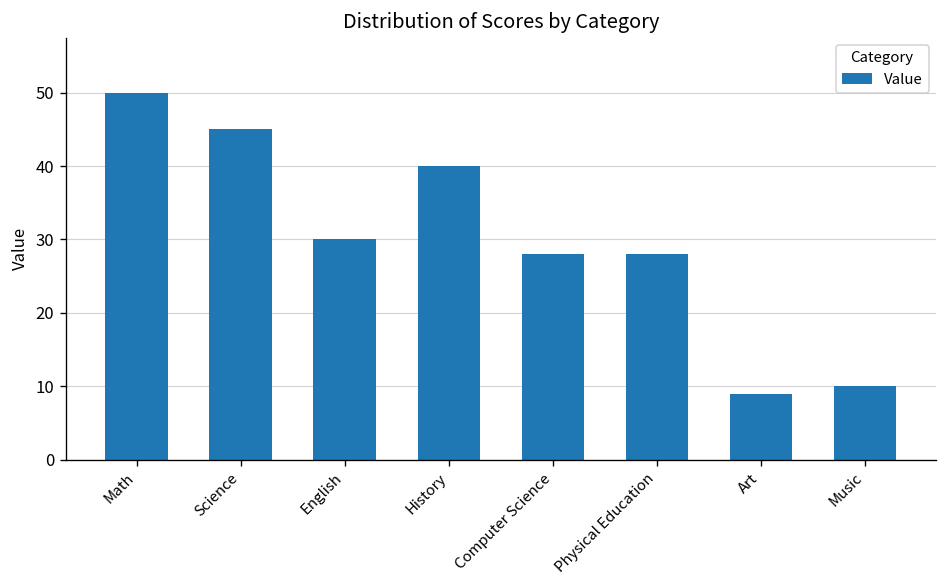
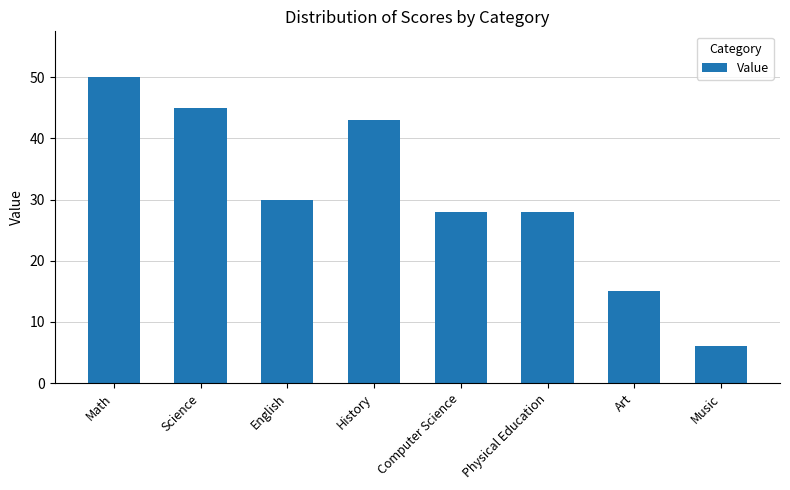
History: 40 -> 43
Art: 9 -> 15
Music: 10 -> 6
